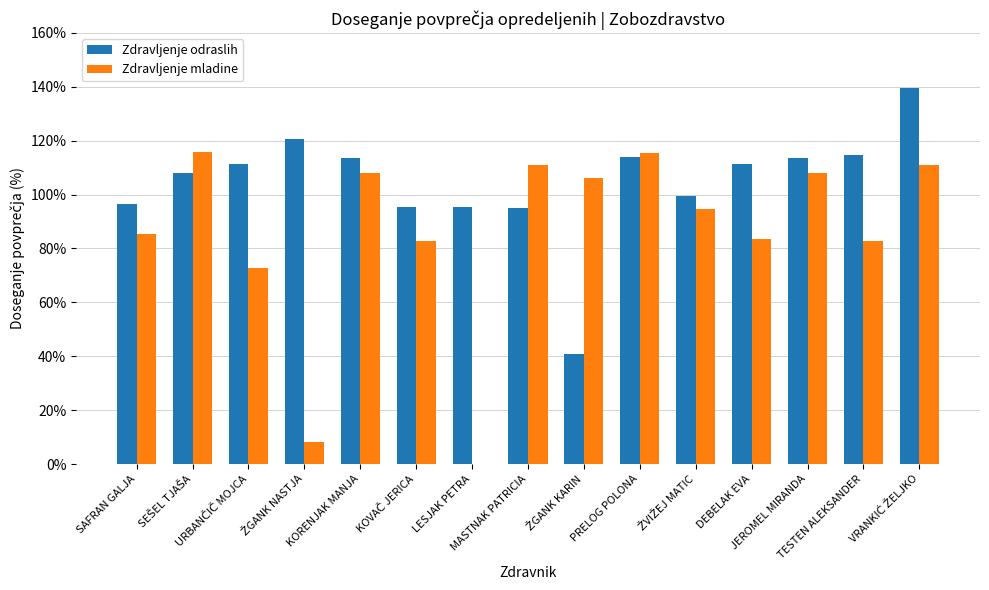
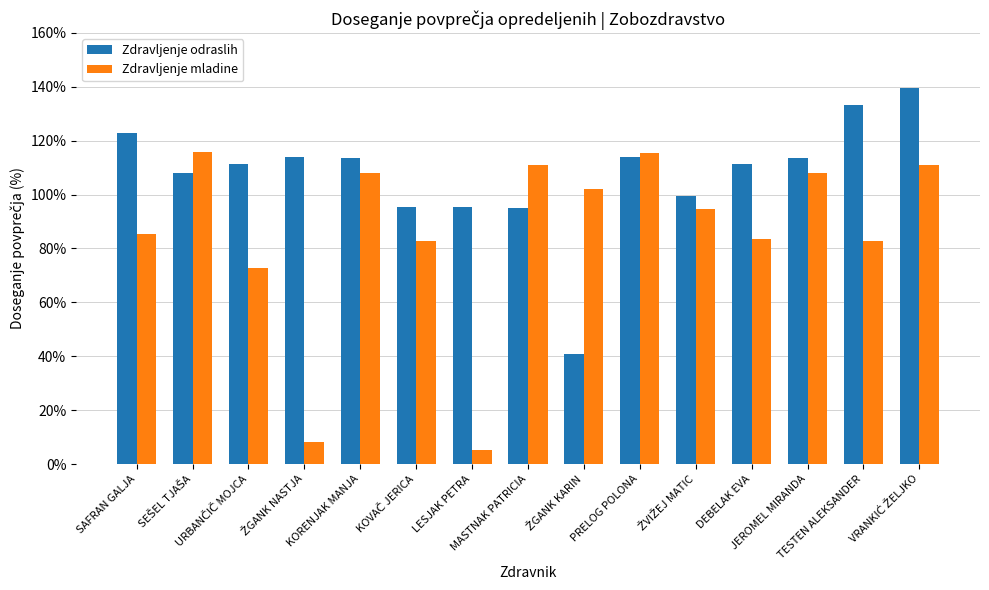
Zdravljenje odraslih, SAFRAN GALJA: 97% -> 123%
Zdravljenje odraslih, ŽGANK NASTJA: 121% -> 114%
Zdravljenje mladine, LESJAK PETRA: 0% -> 5%
Zdravljenje mladine, ŽGANK KARIN: 106% -> 102%
Zdravljenje odraslih, TESTEN ALEKSANDER: 115% -> 133%
